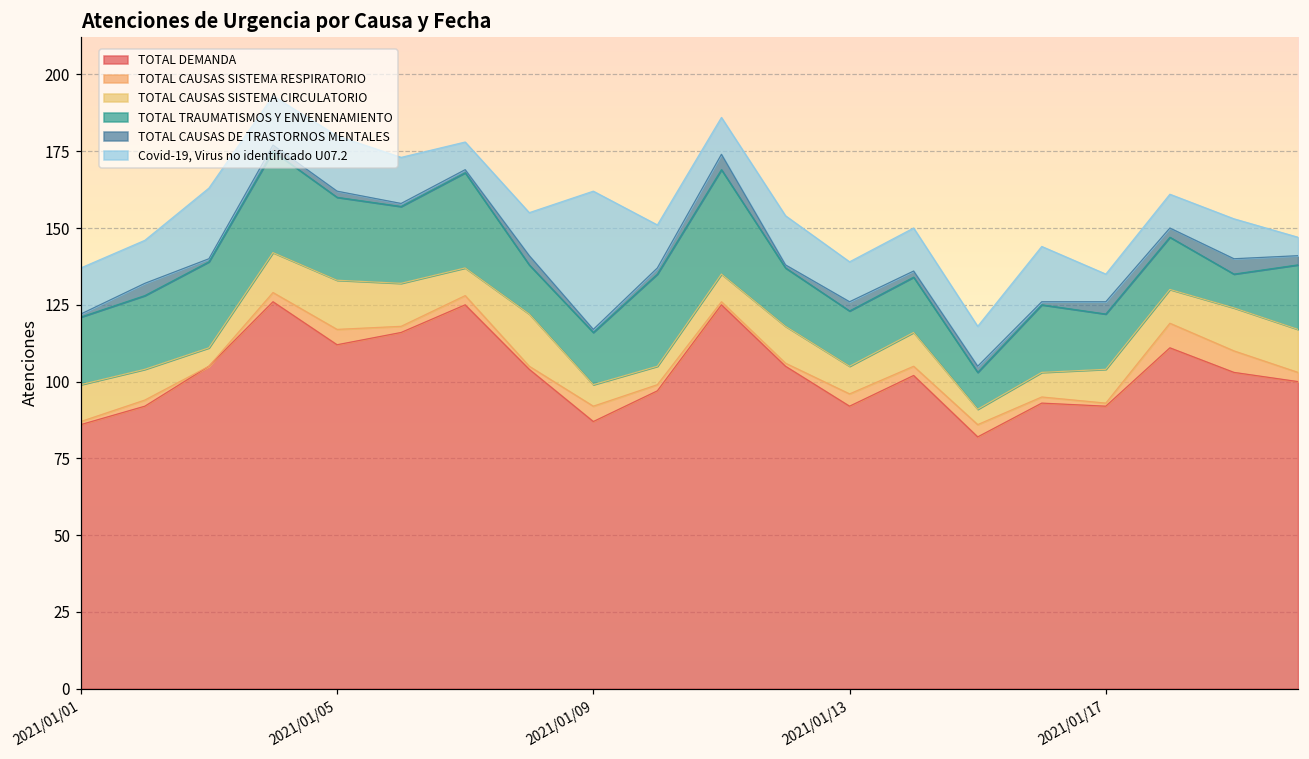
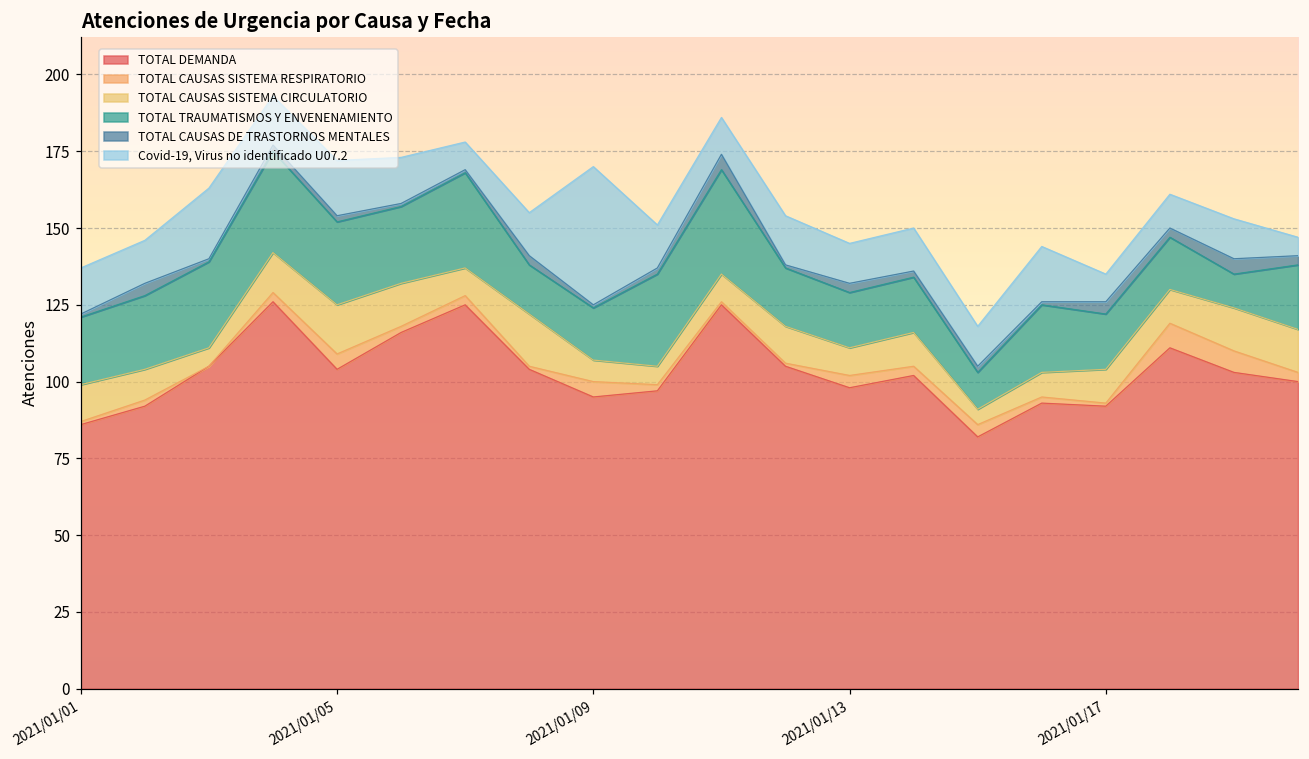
TOTAL DEMANDA, 2021/01/05: 112 -> 104
TOTAL DEMANDA, 2021/01/09: 87 -> 95
TOTAL DEMANDA, 2021/01/13: 92 -> 98
